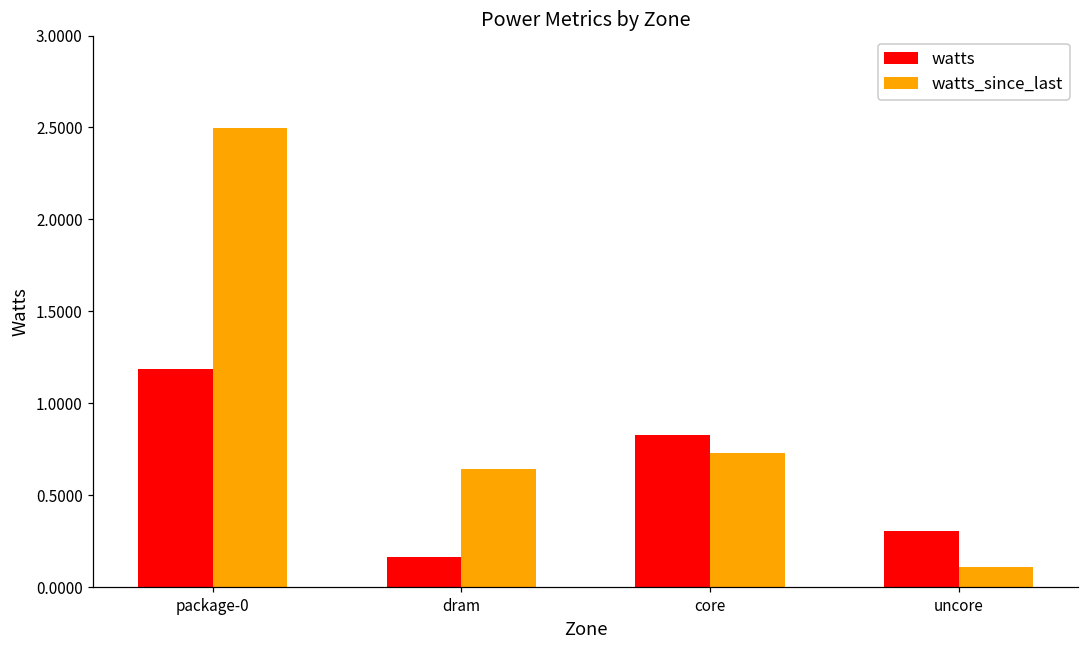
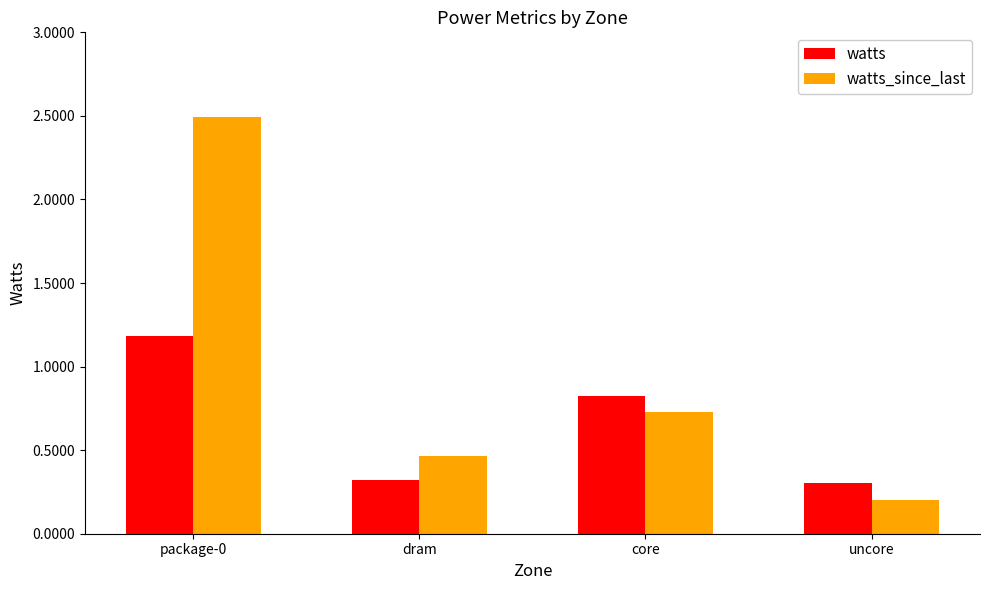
watts, dram: 0.16 -> 0.32
watts_since_last, dram: 0.64 -> 0.47
watts_since_last, uncore: 0.11 -> 0.20
